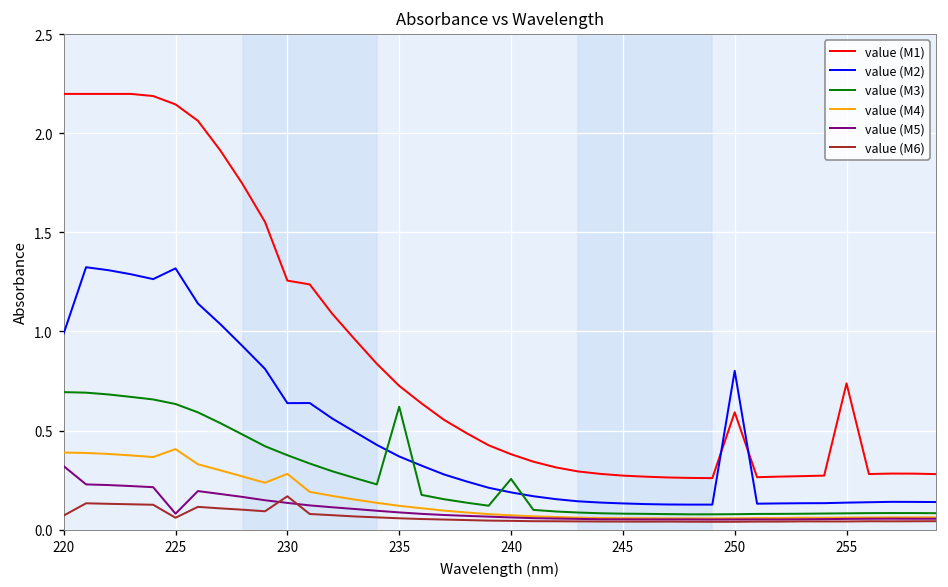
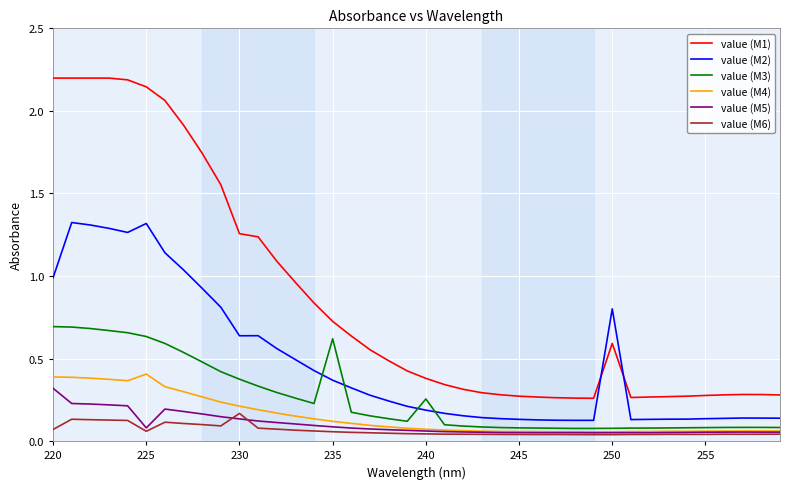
value (M4), 230: 0.28 -> 0.21
value (M1), 255: 0.74 -> 0.28
